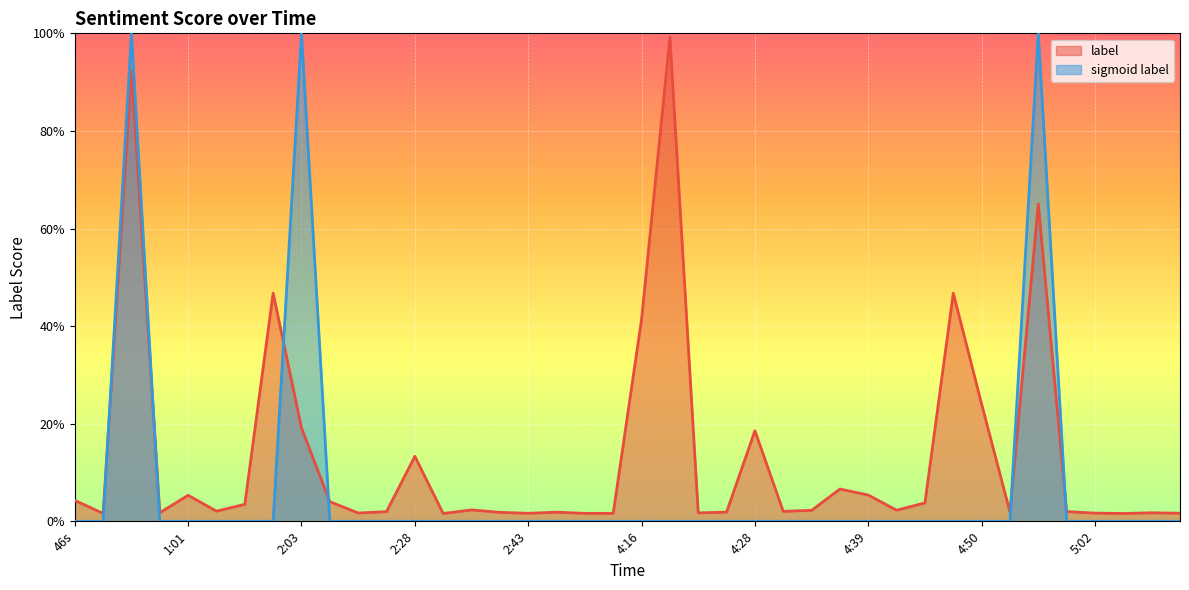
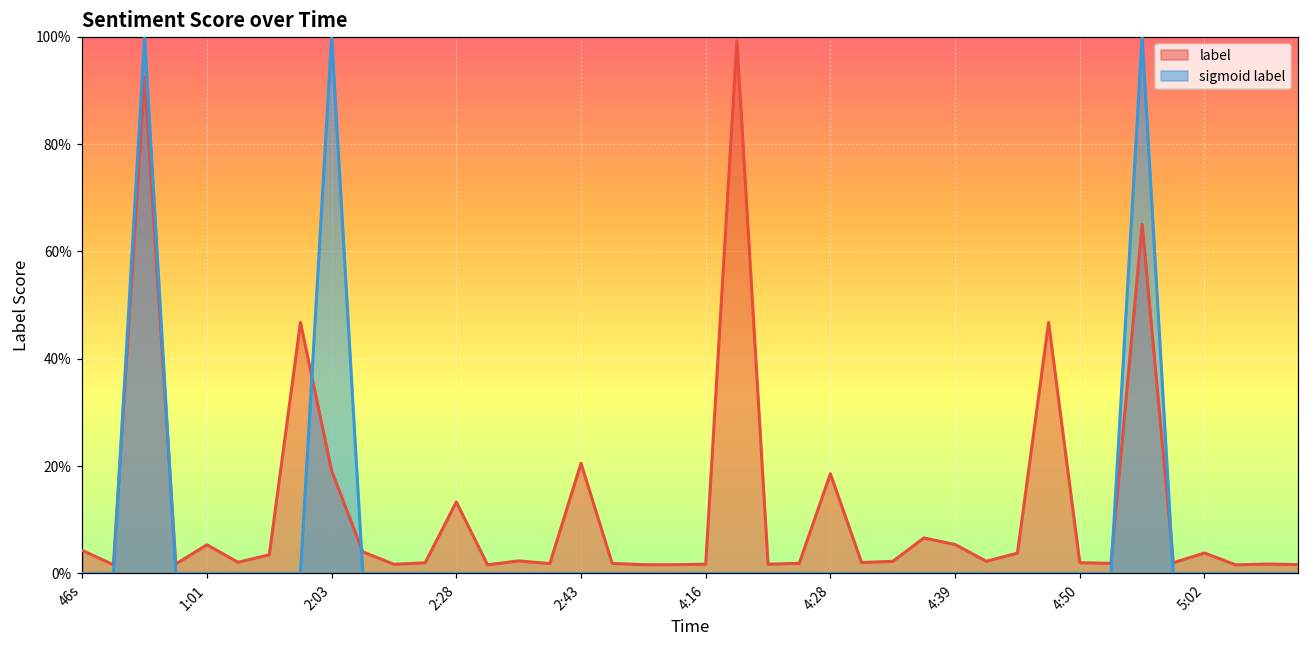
label, 2:43: 2% -> 21%
label, 4:16: 41% -> 2%
label, 4:50: 24% -> 2%
label, 5:02: 2% -> 4%
